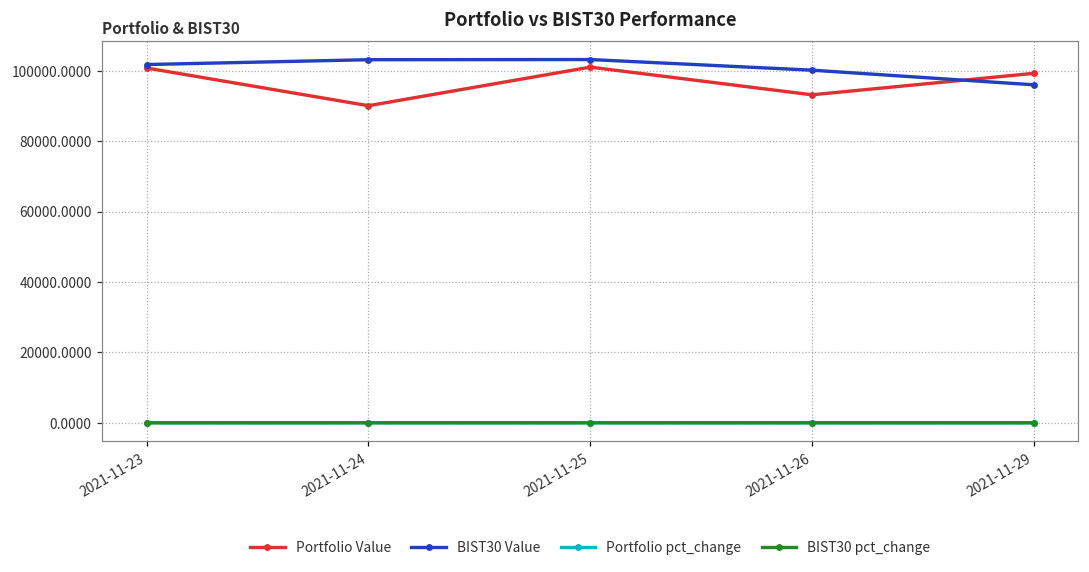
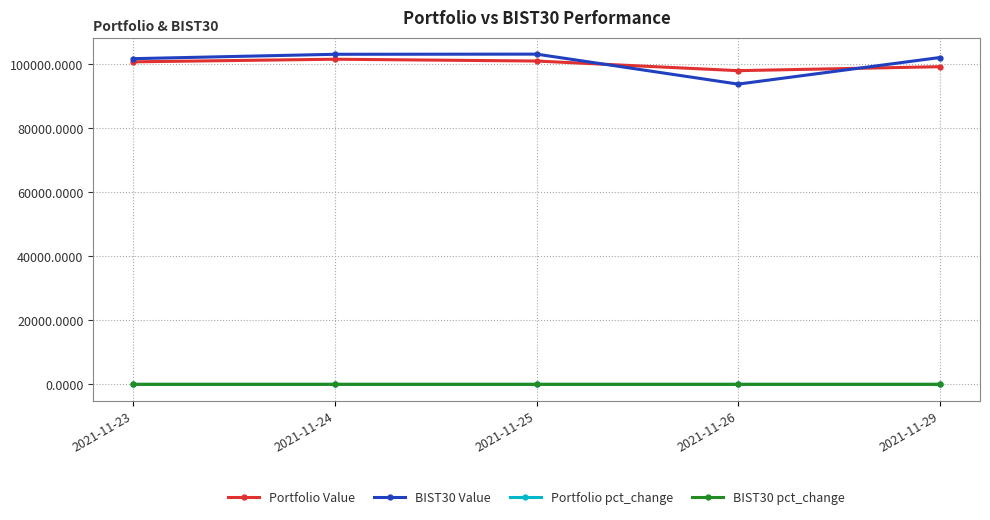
Portfolio Value, 2021-11-24: 90000 -> 102000
Portfolio Value, 2021-11-26: 93000 -> 98000
BIST30 Value, 2021-11-26: 100000 -> 94000
BIST30 Value, 2021-11-29: 96000 -> 102000
